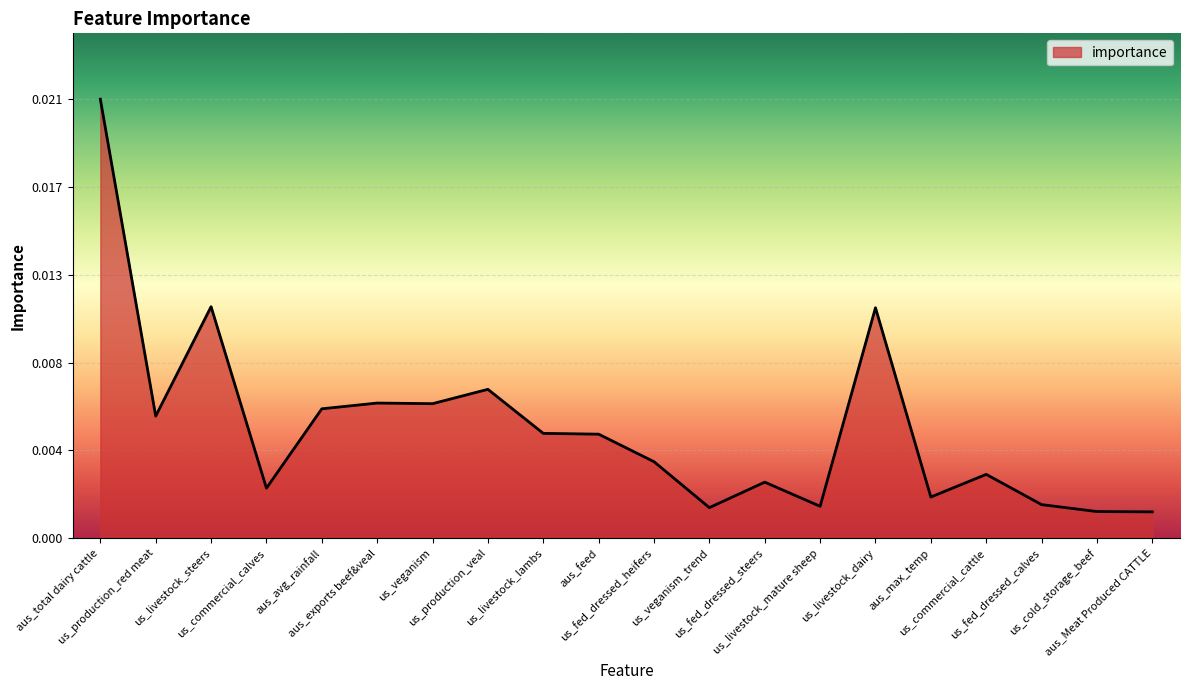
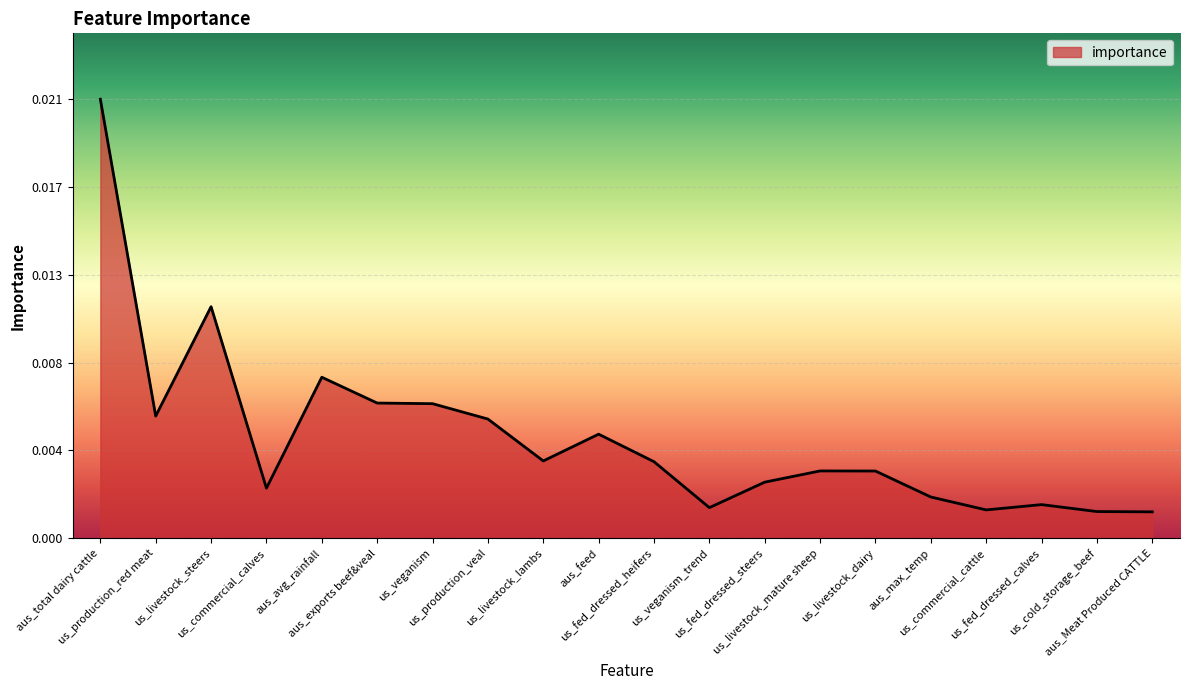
aus_avg_rainfall: 0.0062 -> 0.0078
us_production_veal: 0.0072 -> 0.0057
us_livestock_lambs: 0.0051 -> 0.0037
us_livestock_mature sheep: 0.0015 -> 0.0032
us_livestock_dairy: 0.0111 -> 0.0032
us_commercial_cattle: 0.0031 -> 0.0014
